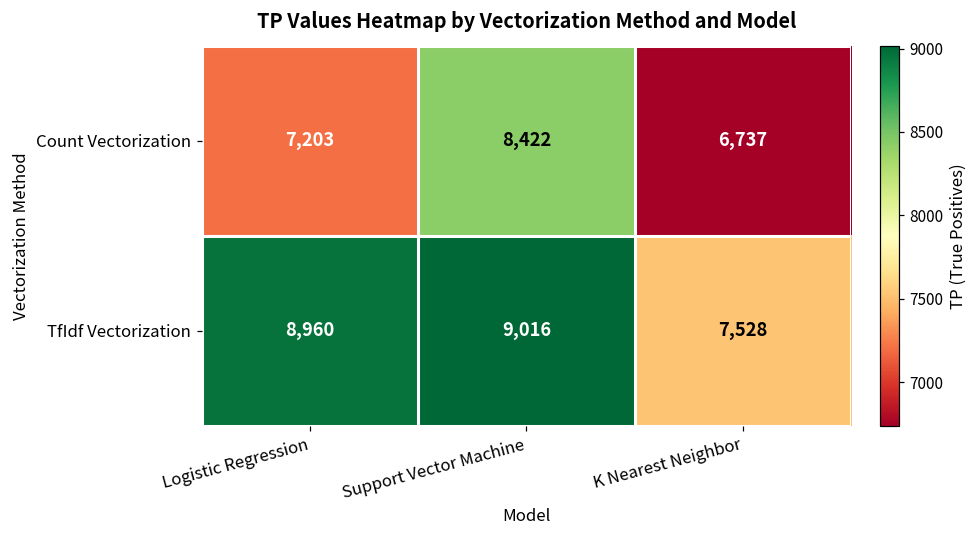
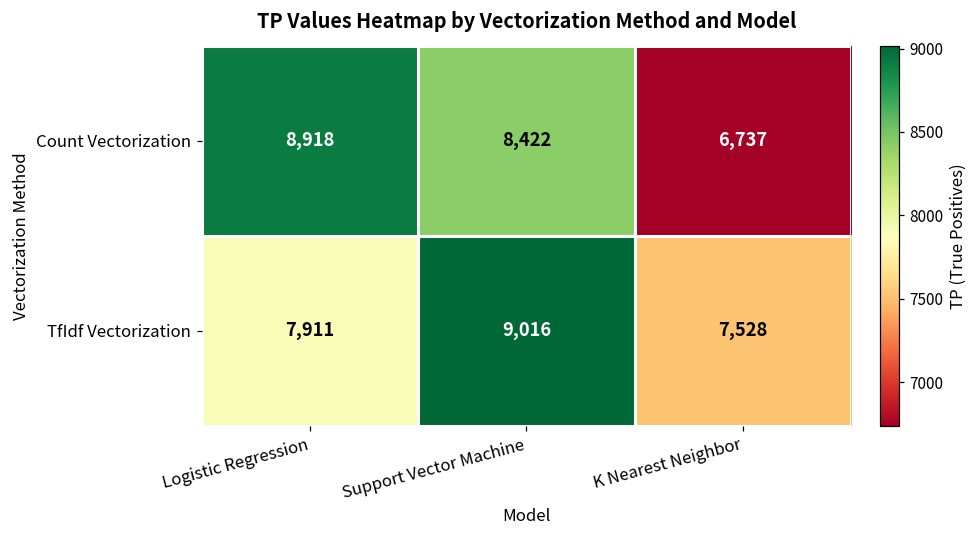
Count Vectorization, Logistic Regression: 7,203 -> 8,918
TfIdf Vectorization, Logistic Regression: 8,960 -> 7,911
